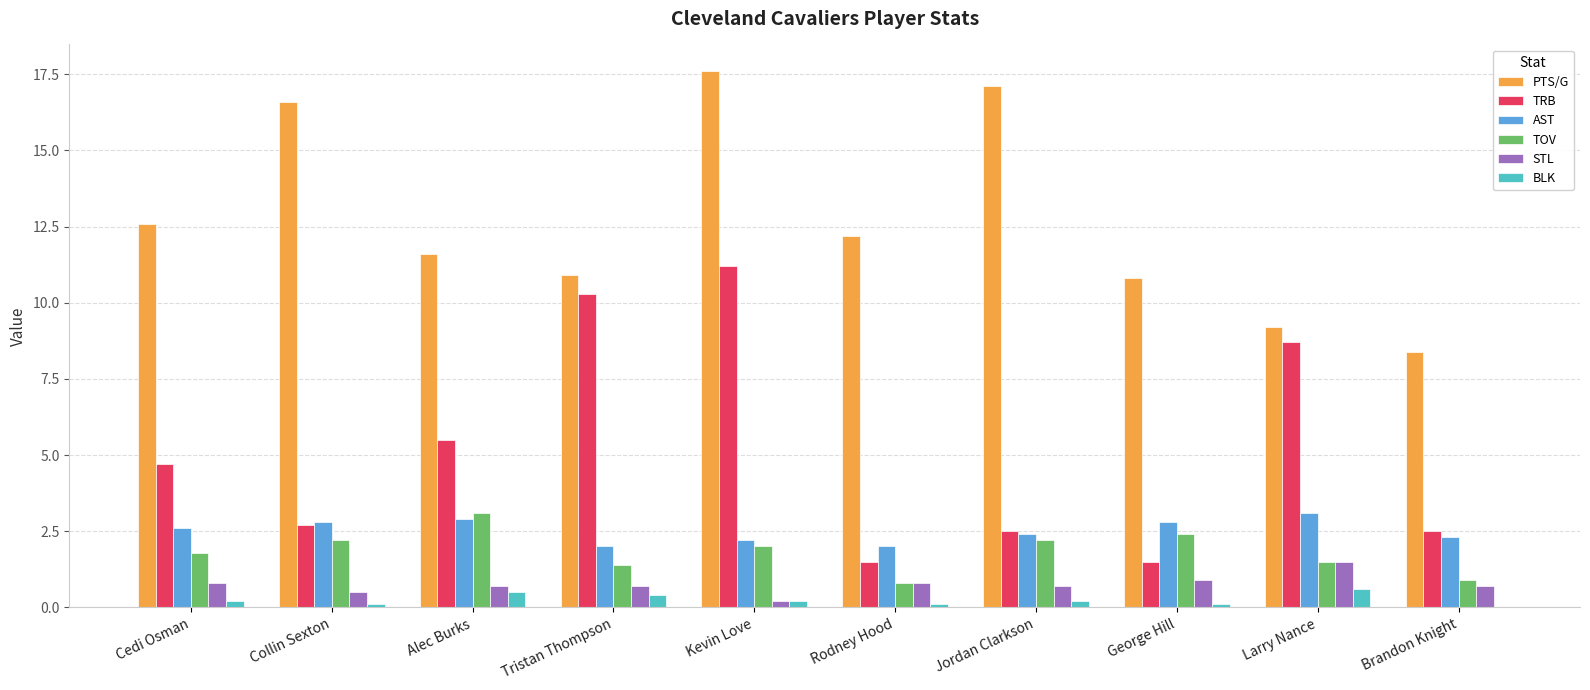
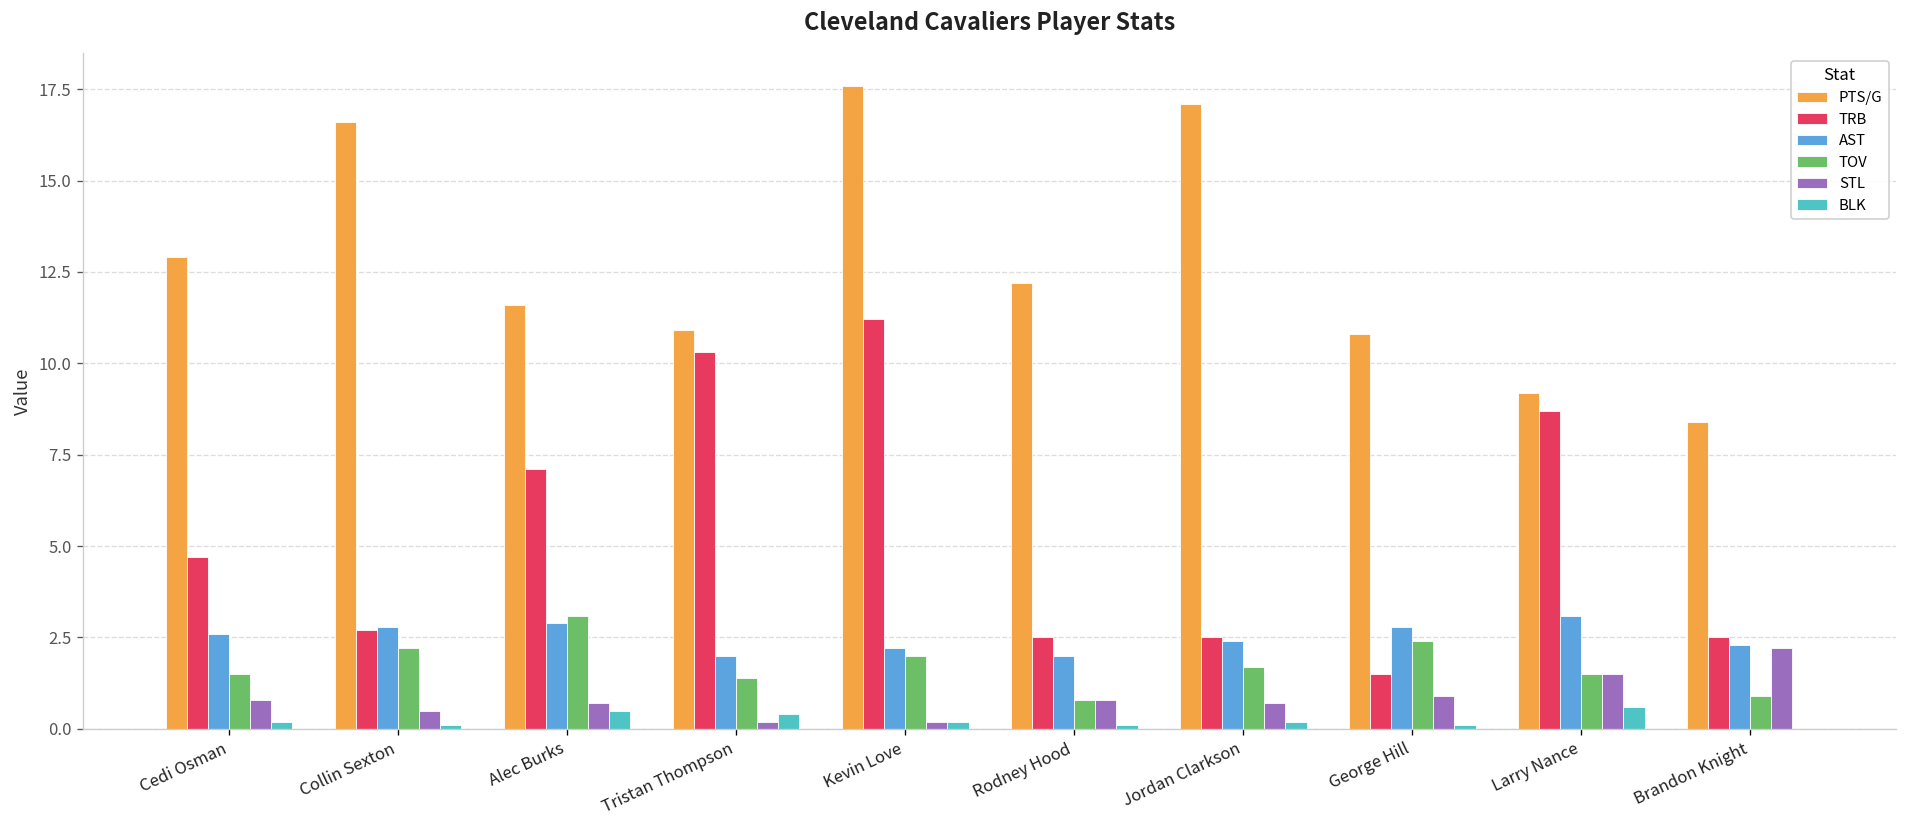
PTS/G, Cedi Osman: 12.6 -> 12.9
TOV, Cedi Osman: 1.8 -> 1.5
TRB, Alec Burks: 5.5 -> 7.1
STL, Tristan Thompson: 0.7 -> 0.2
TRB, Rodney Hood: 1.5 -> 2.5
TOV, Jordan Clarkson: 2.2 -> 1.7
STL, Brandon Knight: 0.7 -> 2.2
